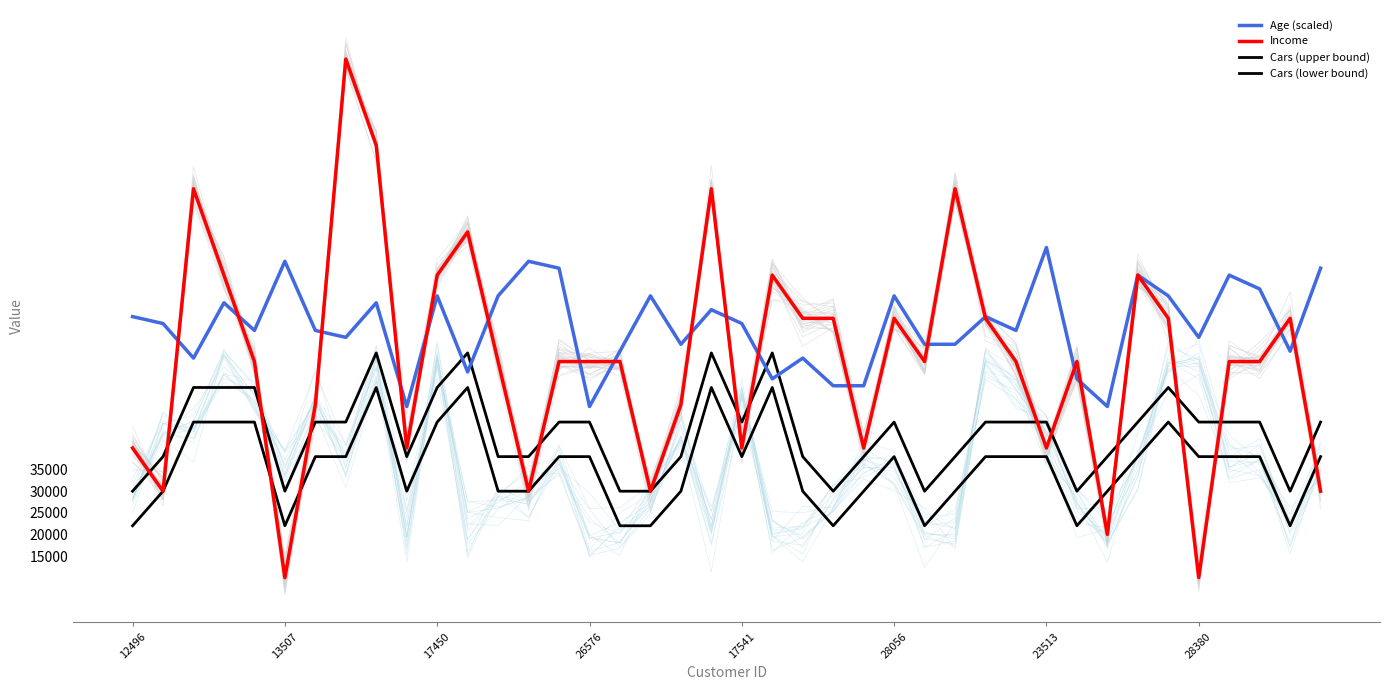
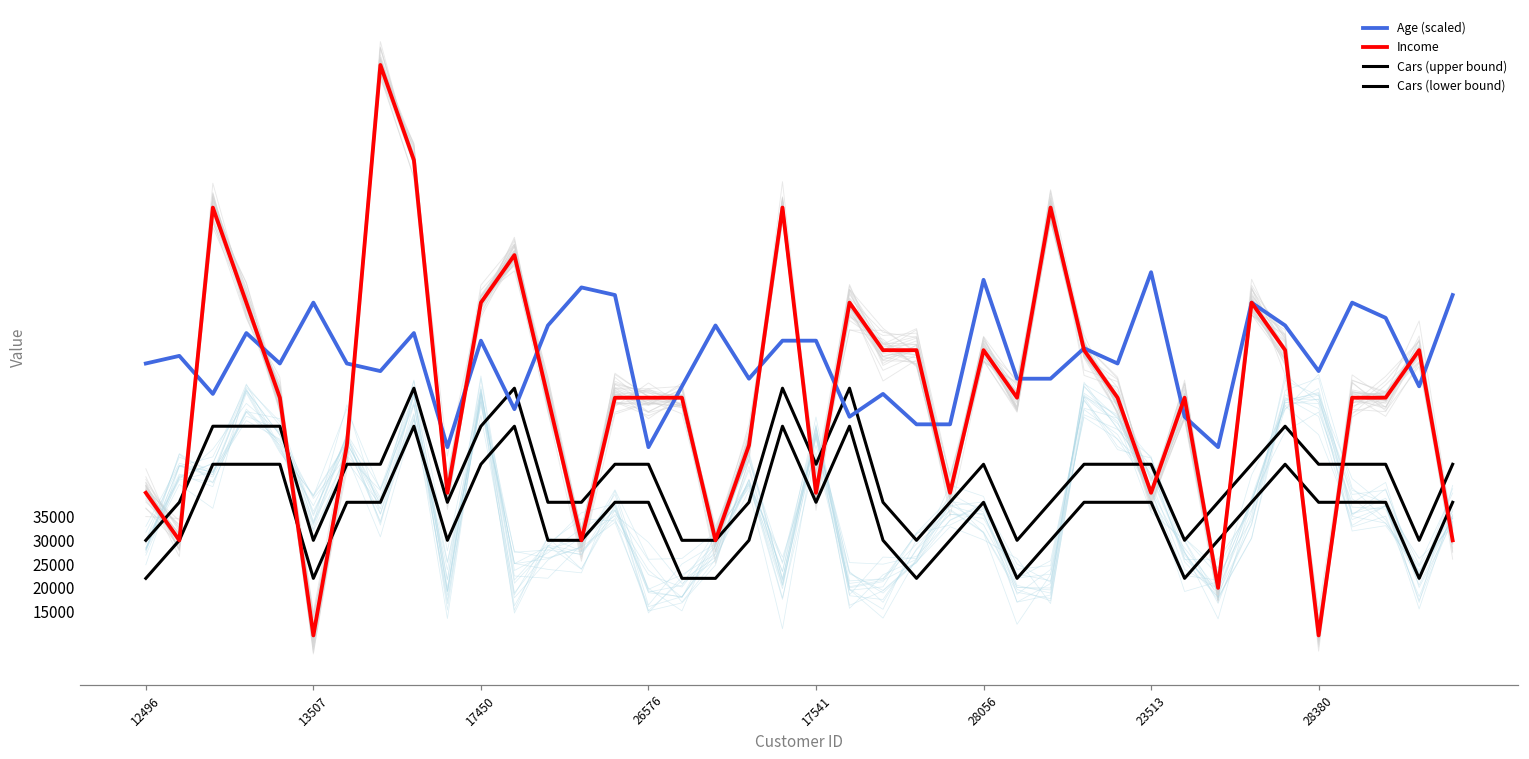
Age (scaled), 12496: 70000 -> 67000
Age (scaled), 13507: 83000 -> 80000
Age (scaled), 17450: 75000 -> 72000
Age (scaled), 17541: 69000 -> 72000
Age (scaled), 28056: 75000 -> 85000
